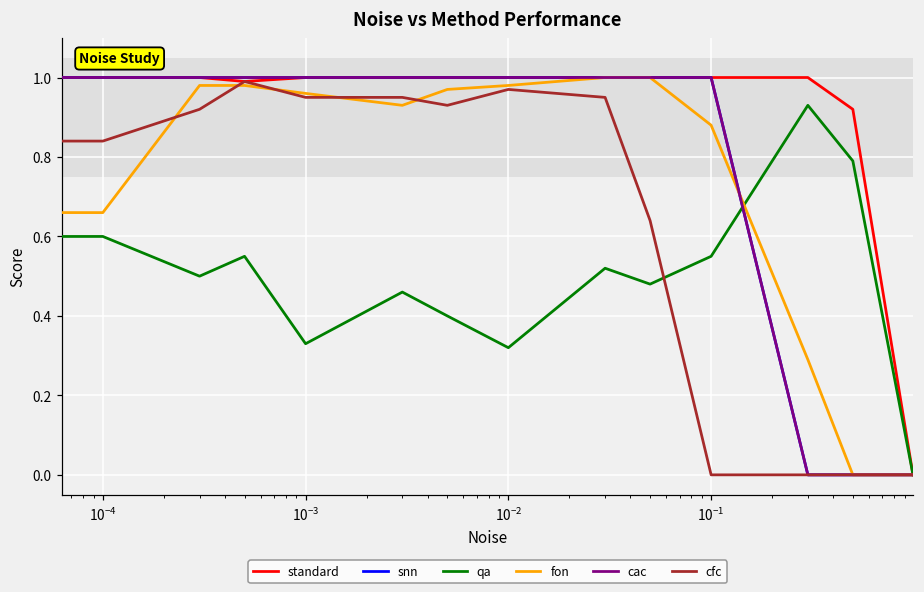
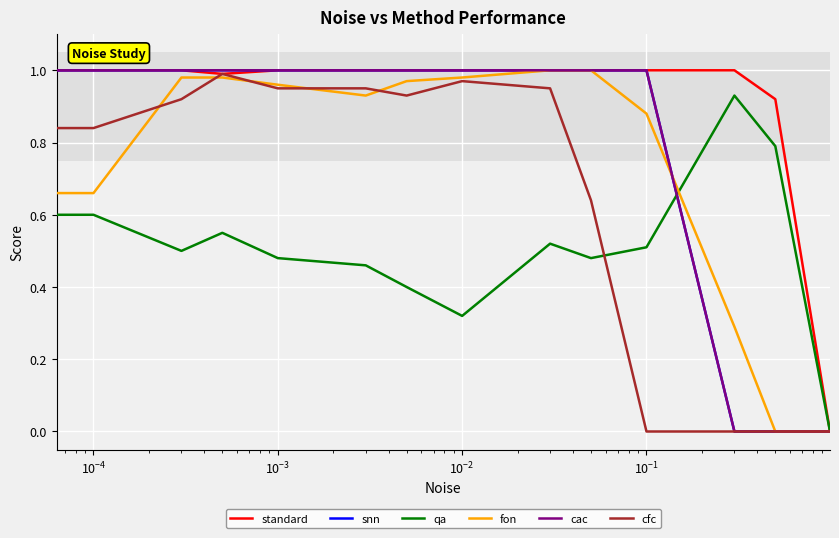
qa, 10^-3: 0.33 -> 0.48
qa, 10^-1: 0.55 -> 0.51
